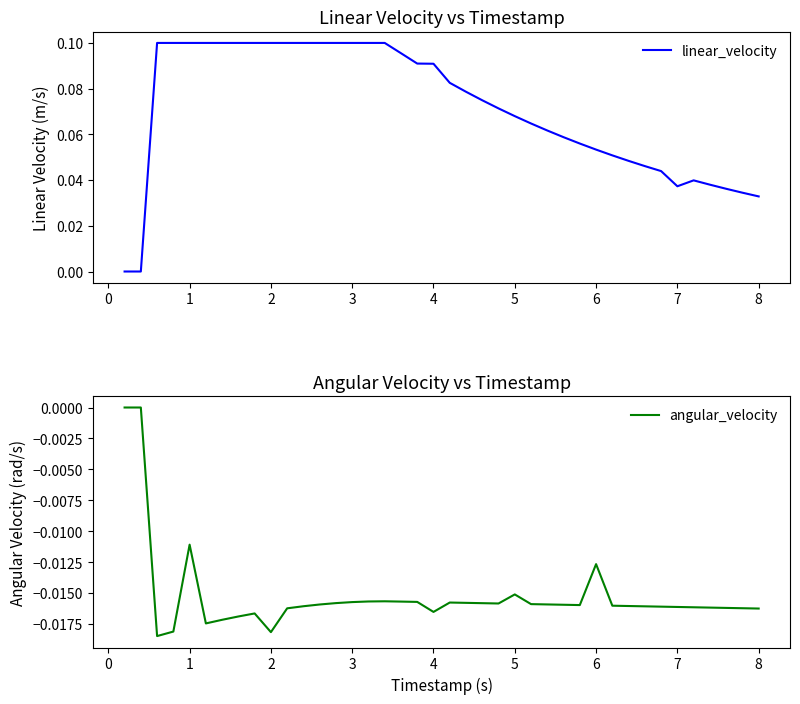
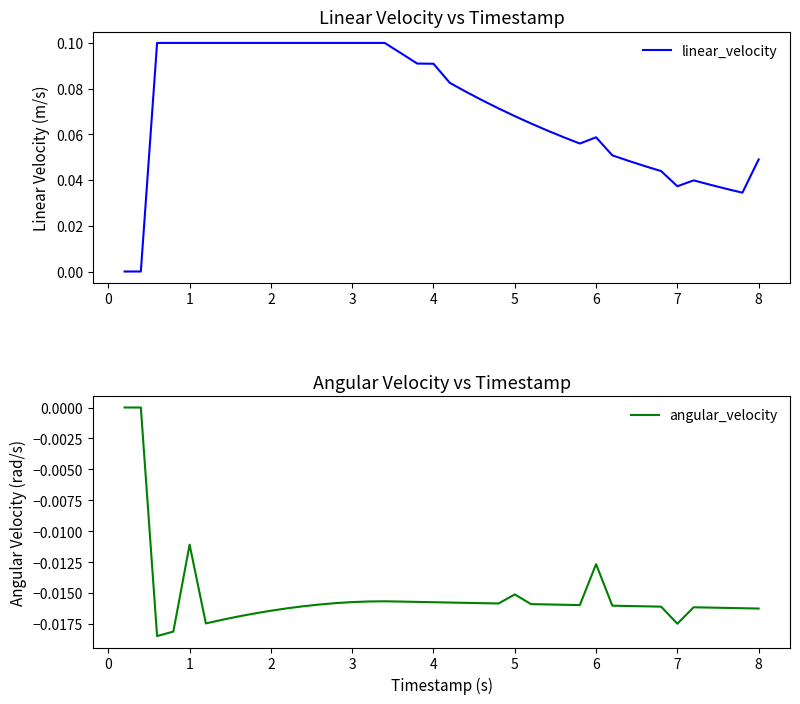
Linear Velocity vs Timestamp, 6: 0.053 -> 0.059
Linear Velocity vs Timestamp, 8: 0.033 -> 0.049
Angular Velocity vs Timestamp, 2: -0.0181 -> -0.0164
Angular Velocity vs Timestamp, 4: -0.0165 -> -0.0157
Angular Velocity vs Timestamp, 7: -0.0161 -> -0.0175
